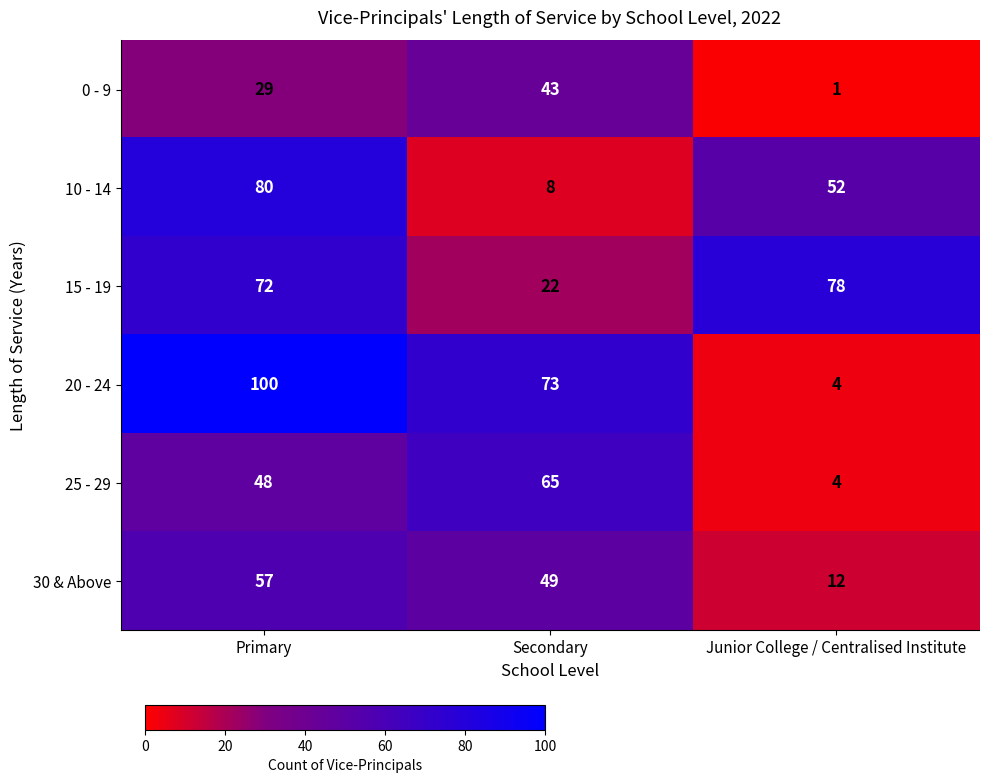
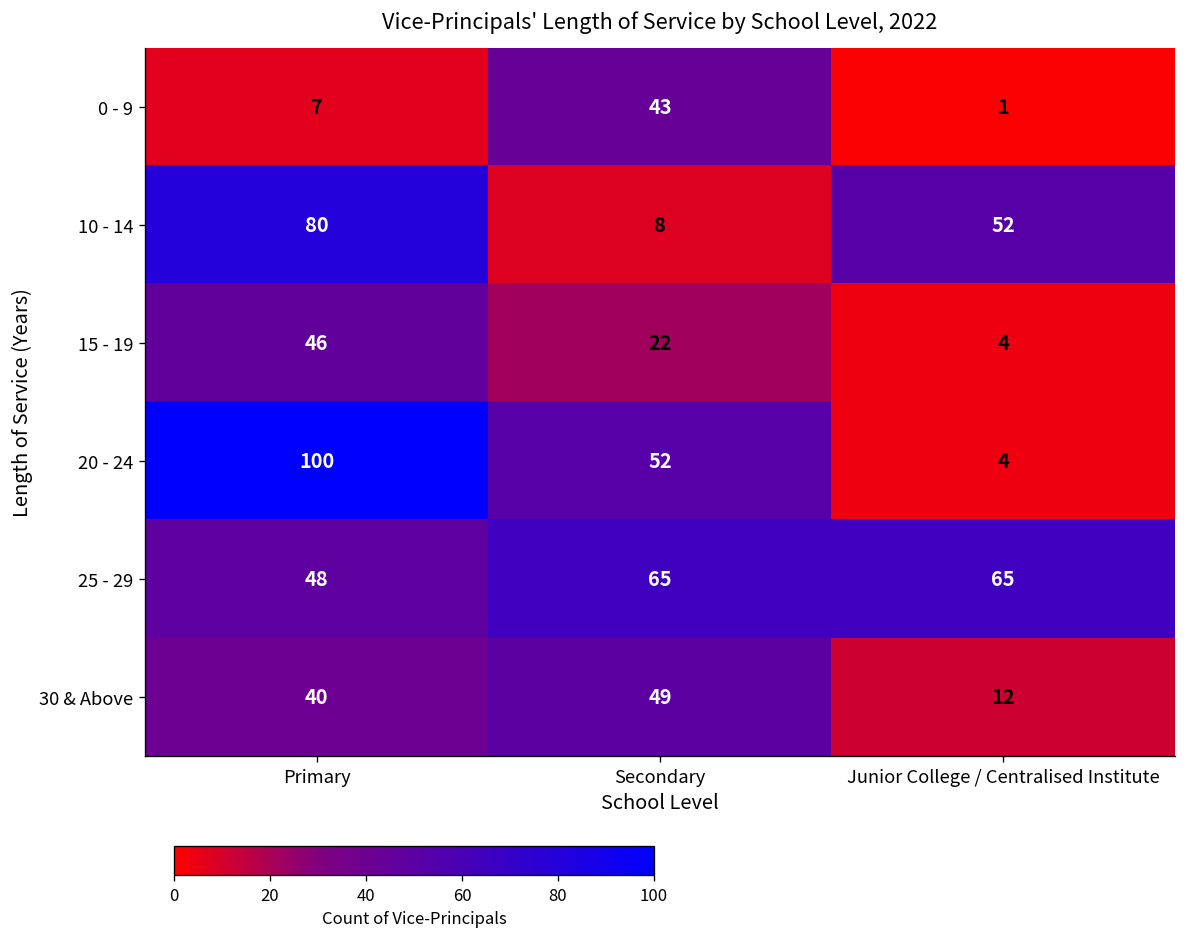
0 - 9, Primary: 29 -> 7
15 - 19, Primary: 72 -> 46
15 - 19, Junior College / Centralised Institute: 78 -> 4
20 - 24, Secondary: 73 -> 52
25 - 29, Junior College / Centralised Institute: 4 -> 65
30 & Above, Primary: 57 -> 40
